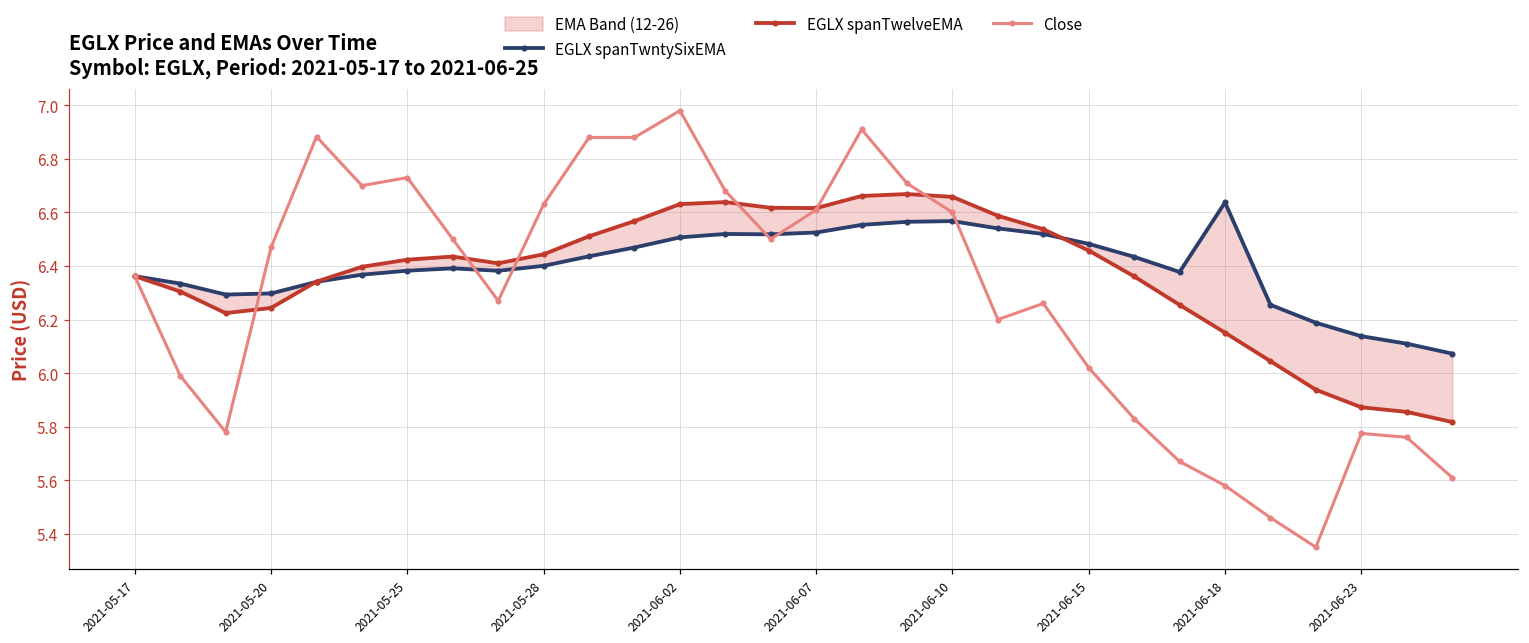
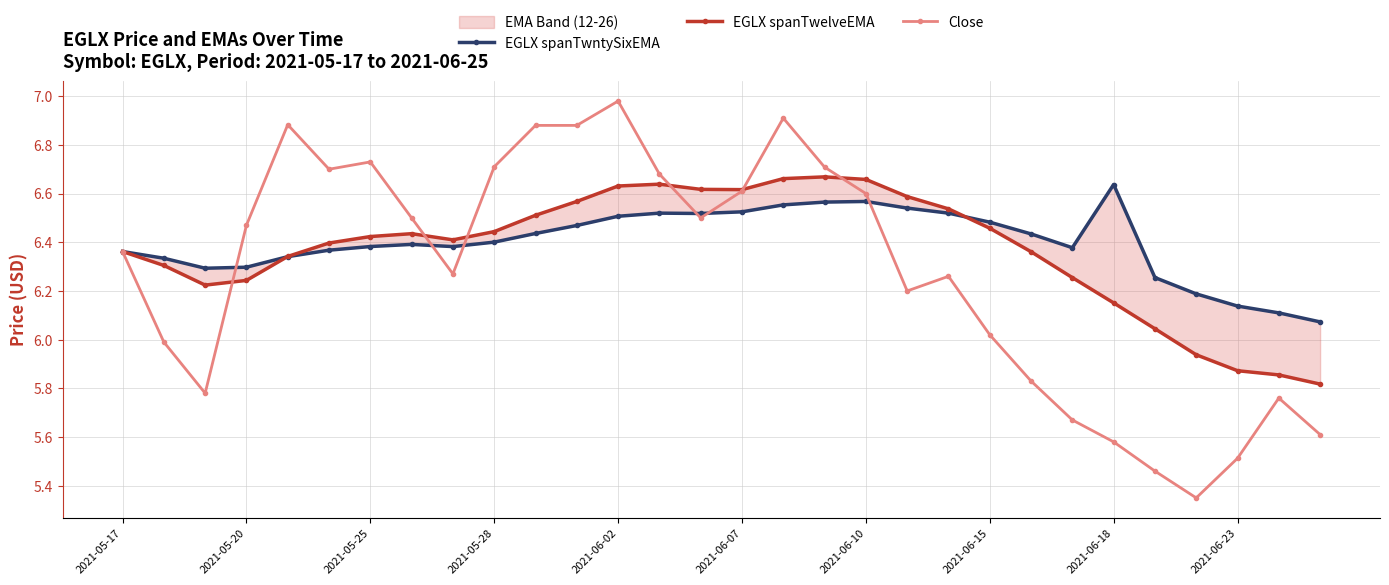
Close, 2021-05-28: 6.63 -> 6.71
Close, 2021-06-23: 5.78 -> 5.51
